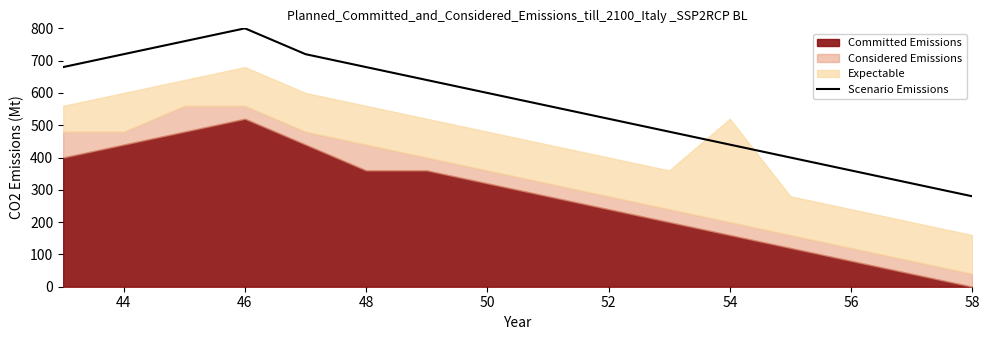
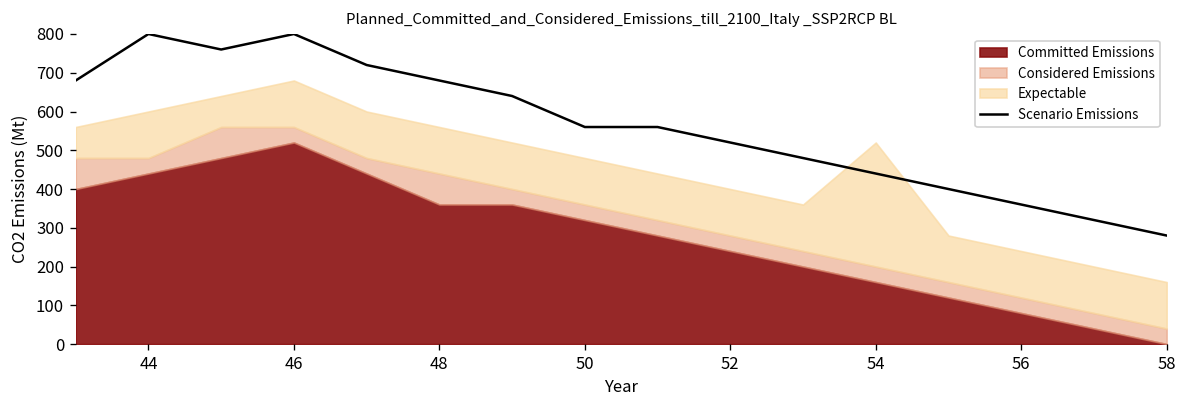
Scenario Emissions, 44: 720 -> 800
Scenario Emissions, 50: 600 -> 560
